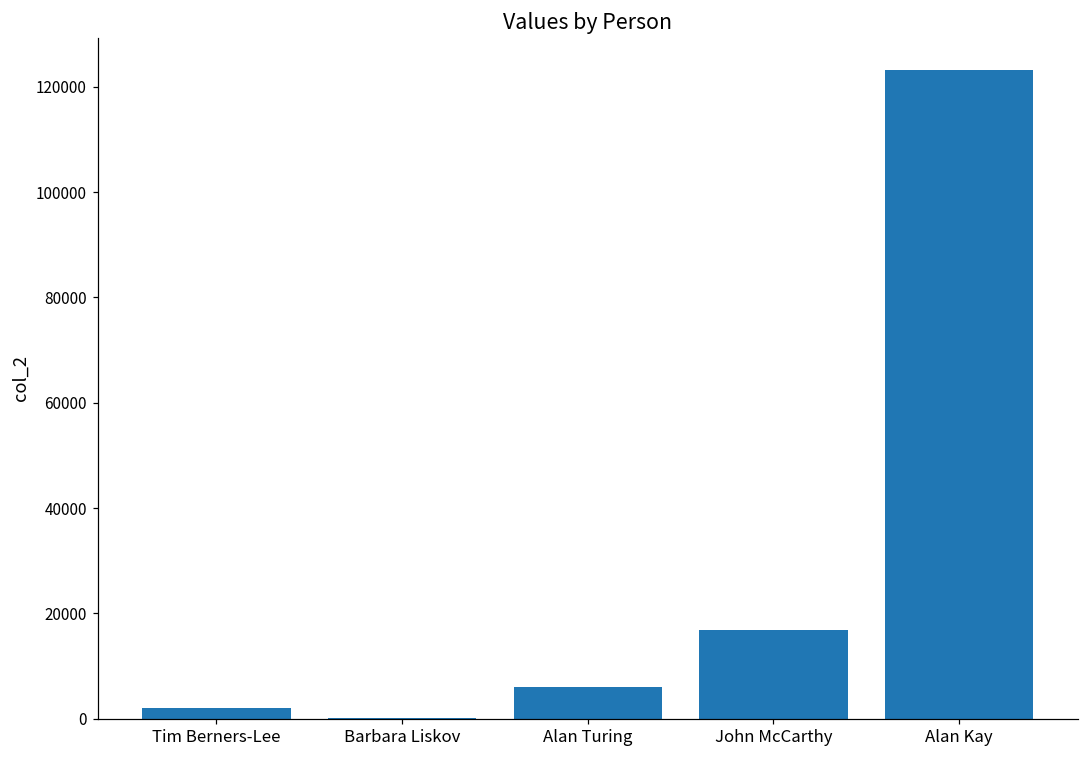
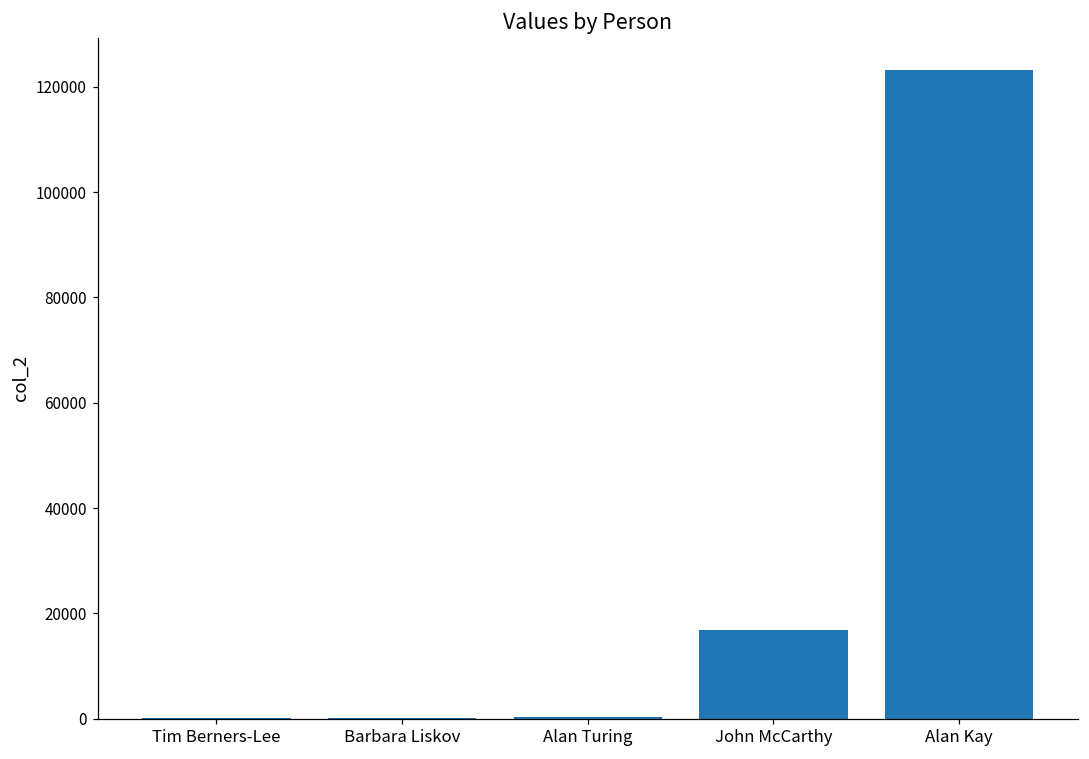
Tim Berners-Lee: 2000 -> 0
Alan Turing: 6000 -> 0
